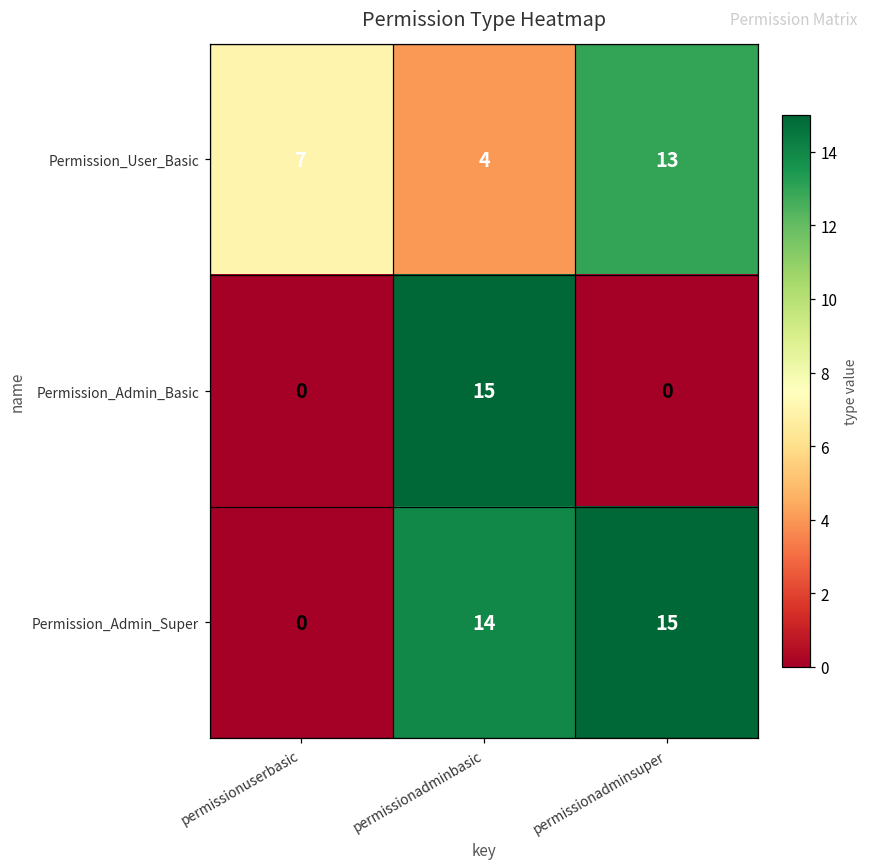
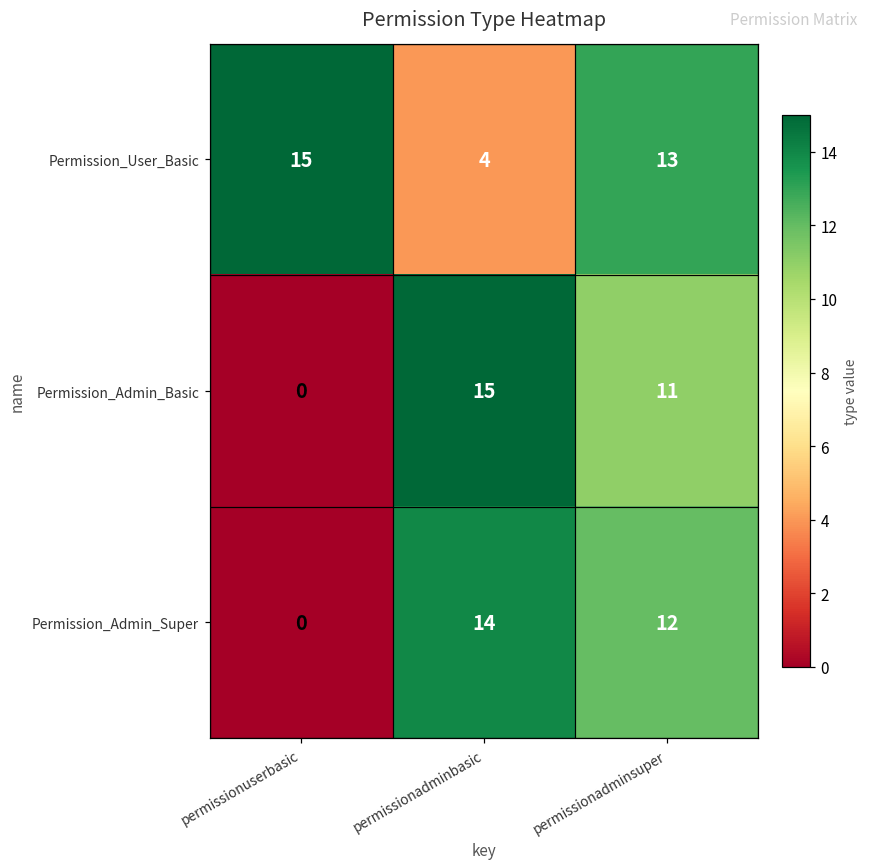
Permission_User_Basic, permissionuserbasic: 7 -> 15
Permission_Admin_Basic, permissionadminsuper: 0 -> 11
Permission_Admin_Super, permissionadminsuper: 15 -> 12
